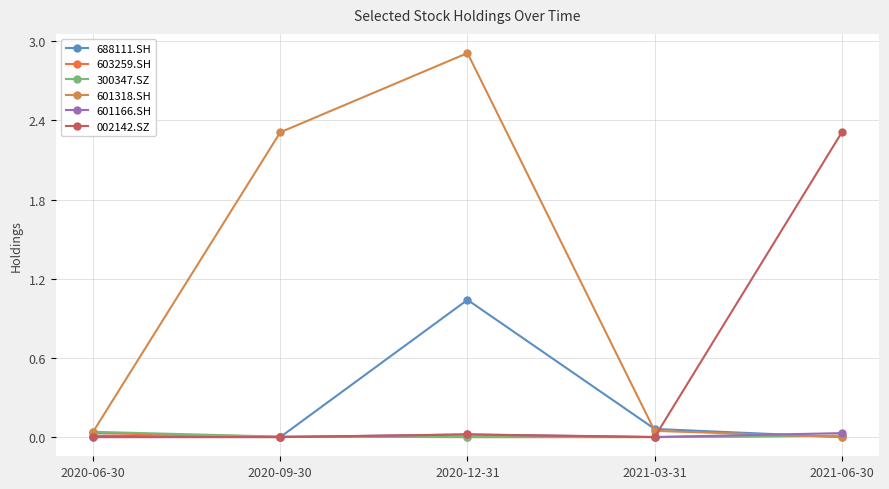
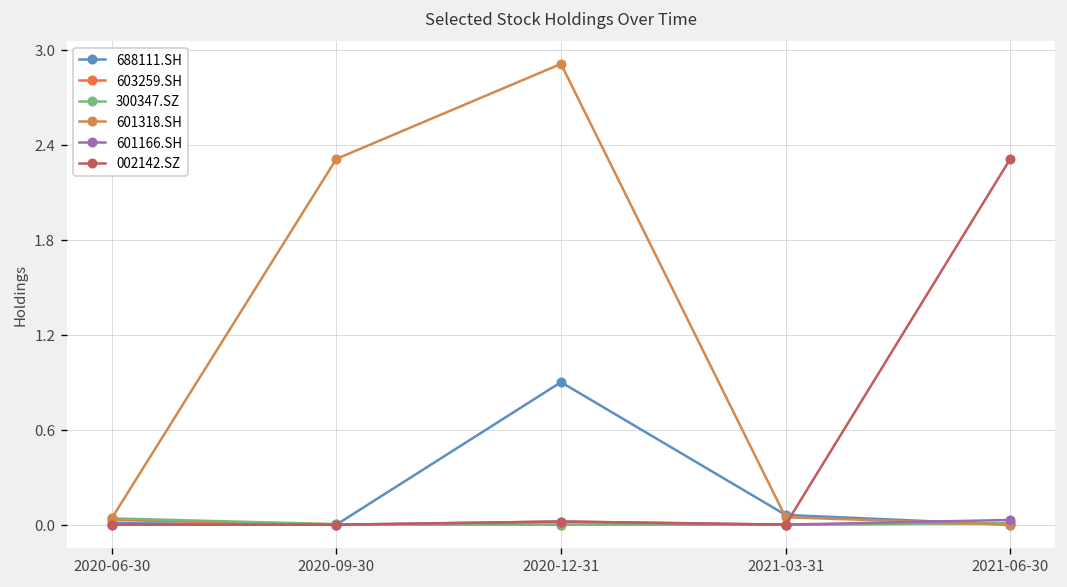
688111.SH, 2020-12-31: 1.04 -> 0.90
